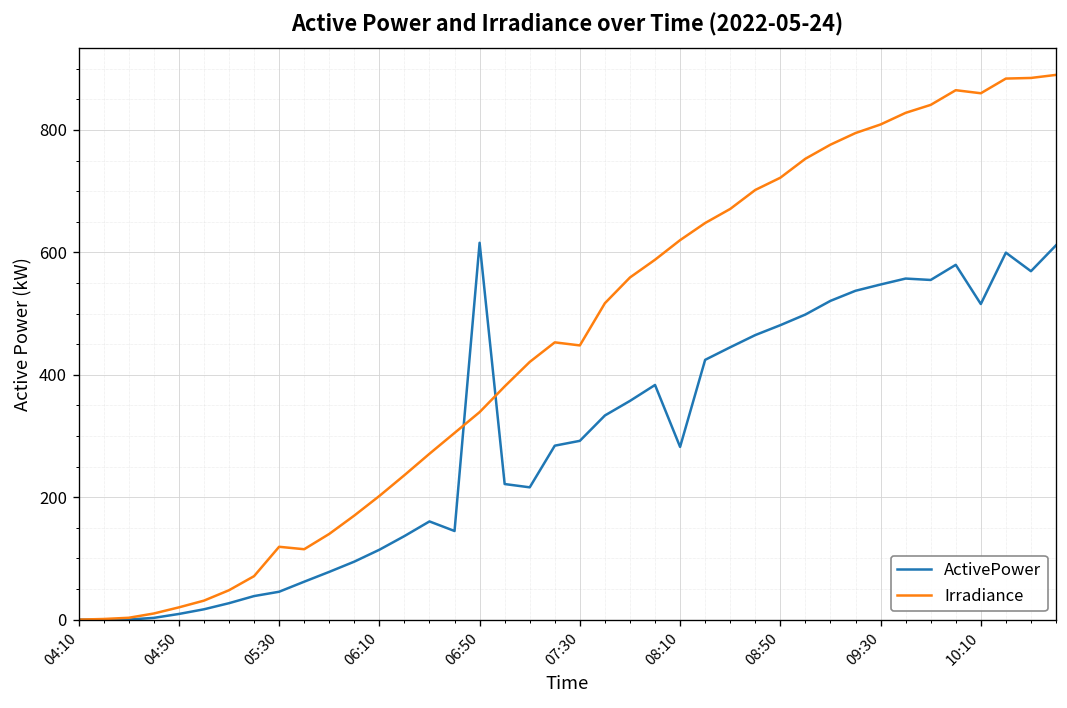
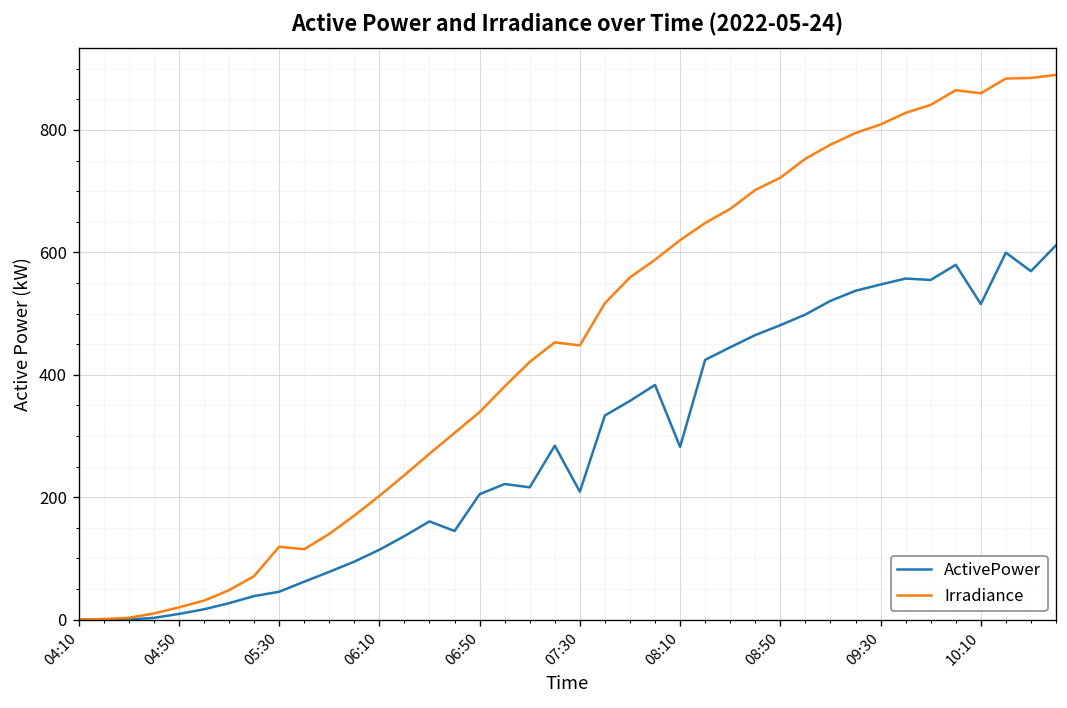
ActivePower, 06:50: 620 -> 200
ActivePower, 07:30: 290 -> 210
